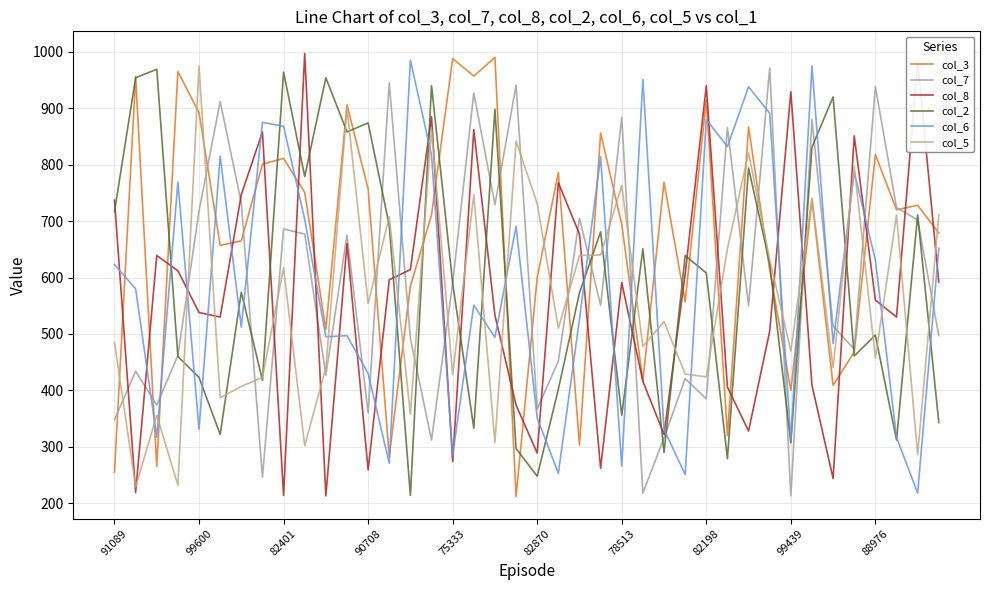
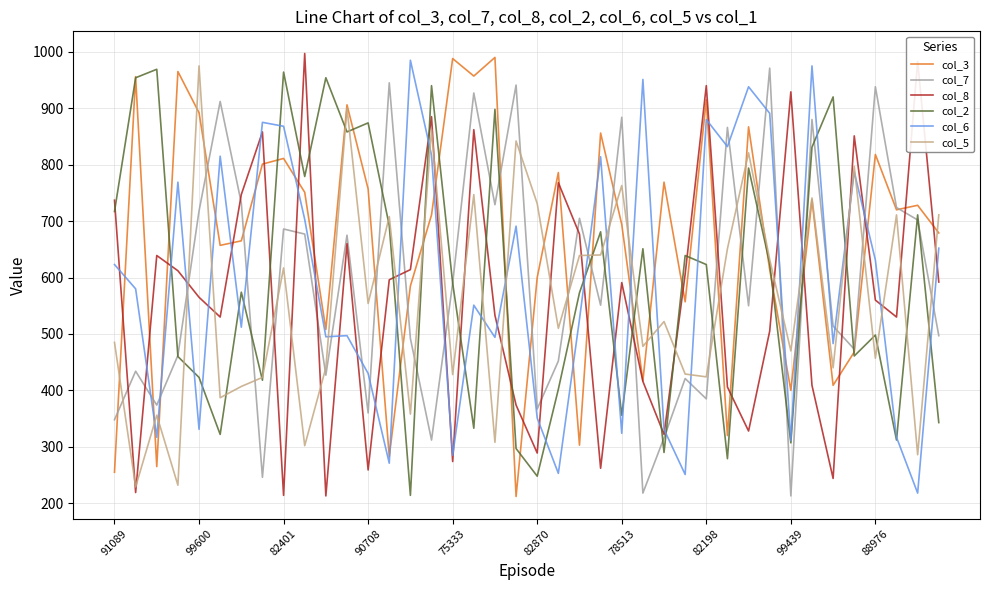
col_8, 99600: 540 -> 570
col_6, 78513: 270 -> 320
col_2, 82198: 610 -> 620
